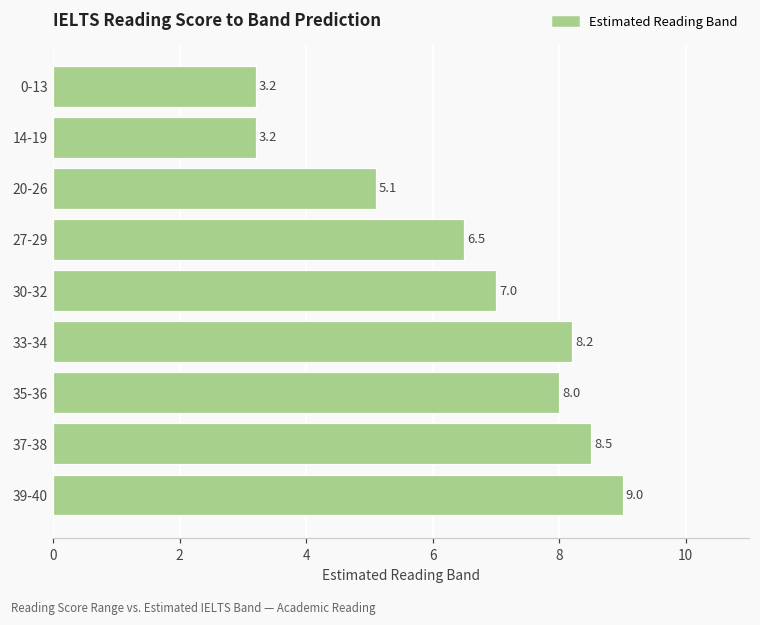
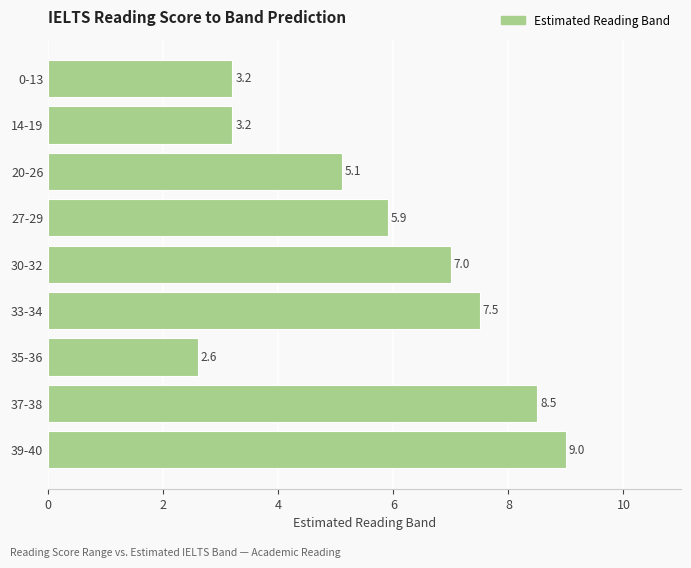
27-29: 6.5 -> 5.9
33-34: 8.2 -> 7.5
35-36: 8.0 -> 2.6
